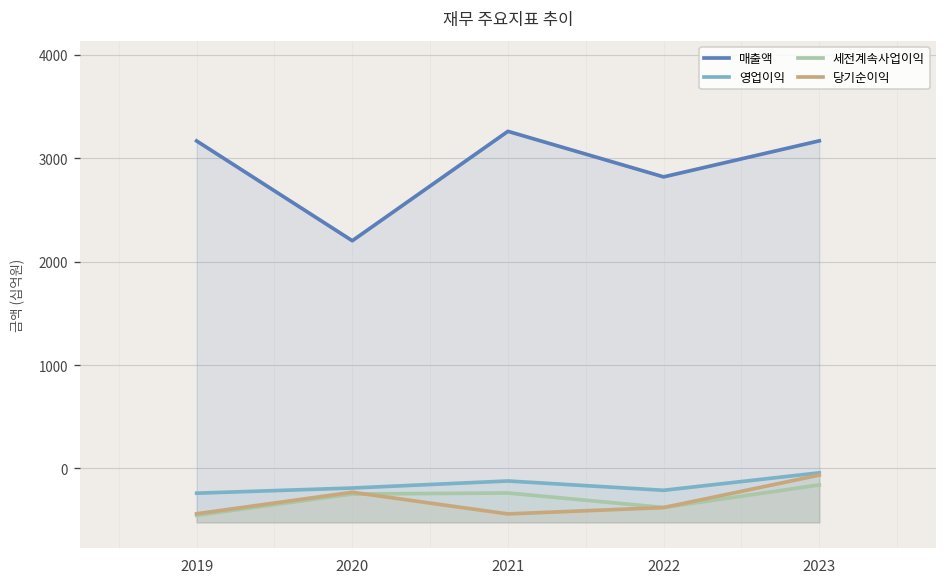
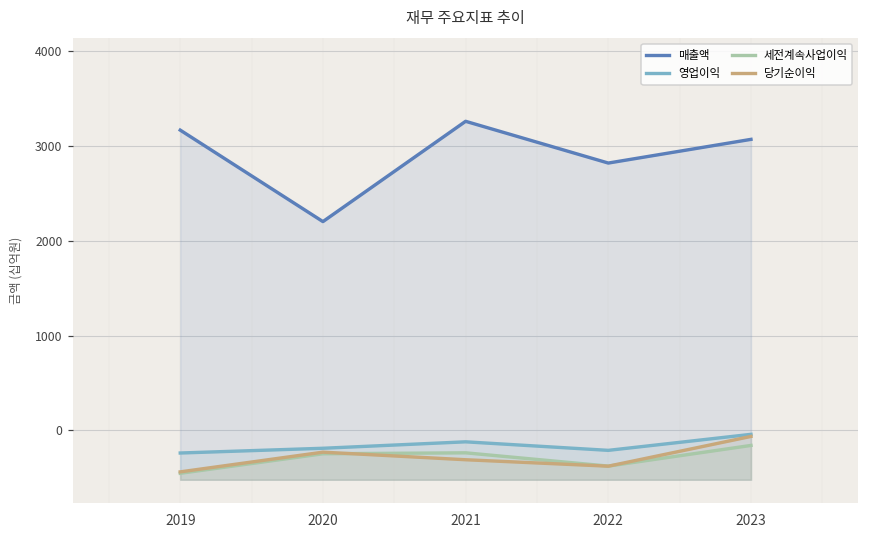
당기순이익, 2021: -400 -> -300
매출액, 2023: 3200 -> 3100
